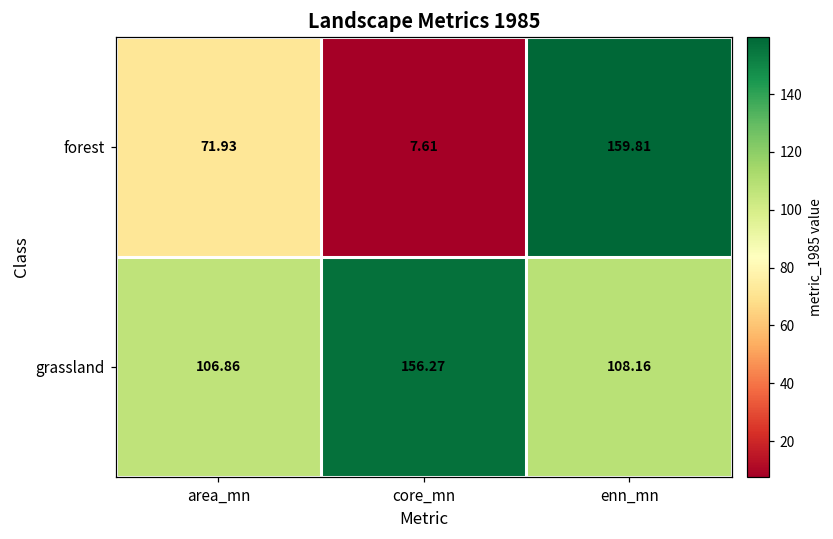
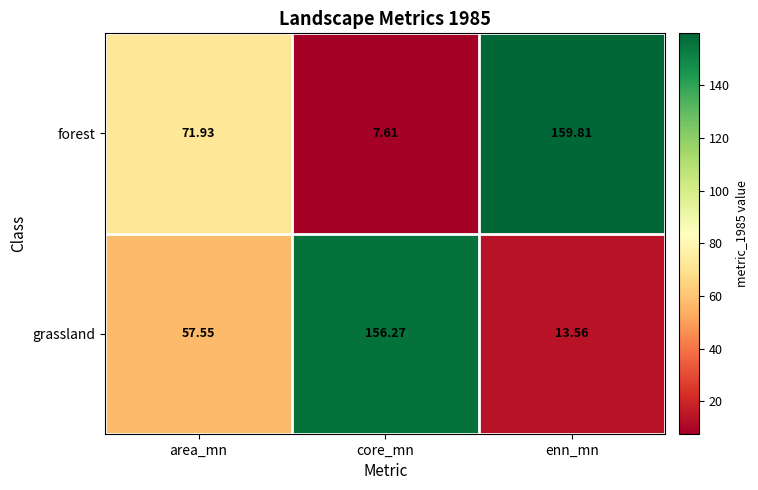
grassland, area_mn: 106.86 -> 57.55
grassland, enn_mn: 108.16 -> 13.56
